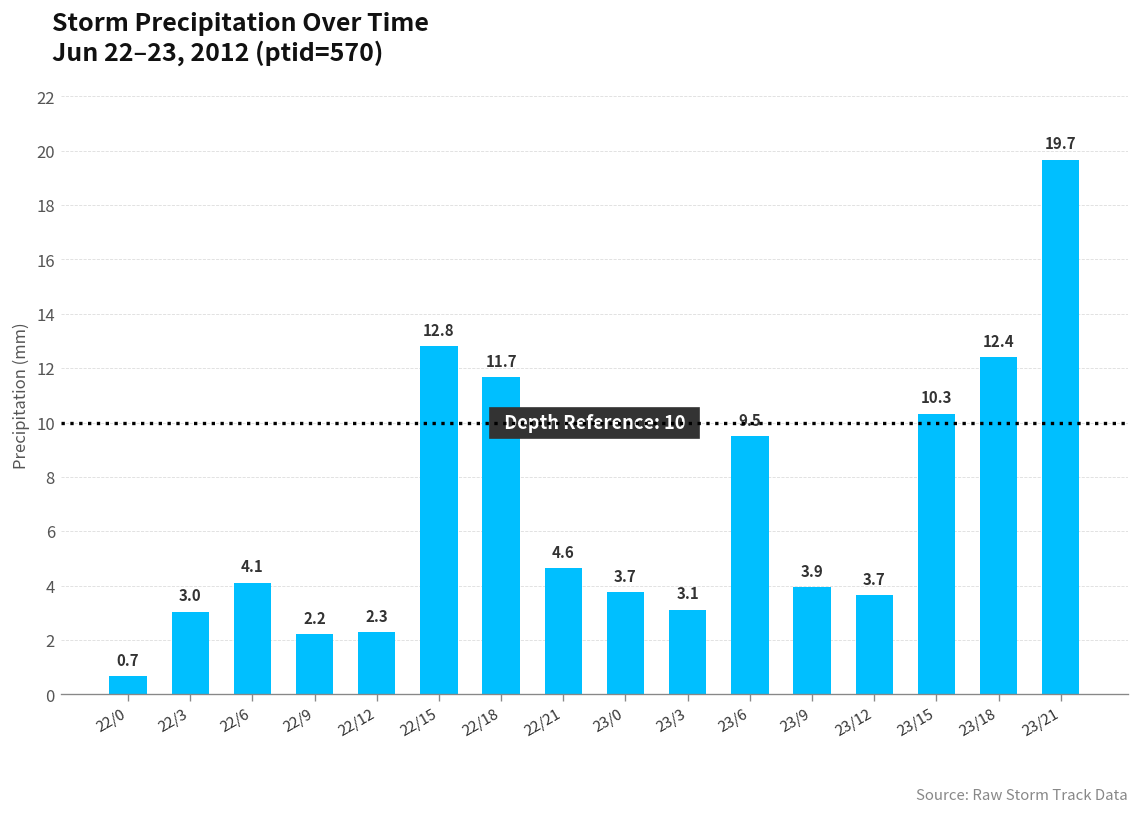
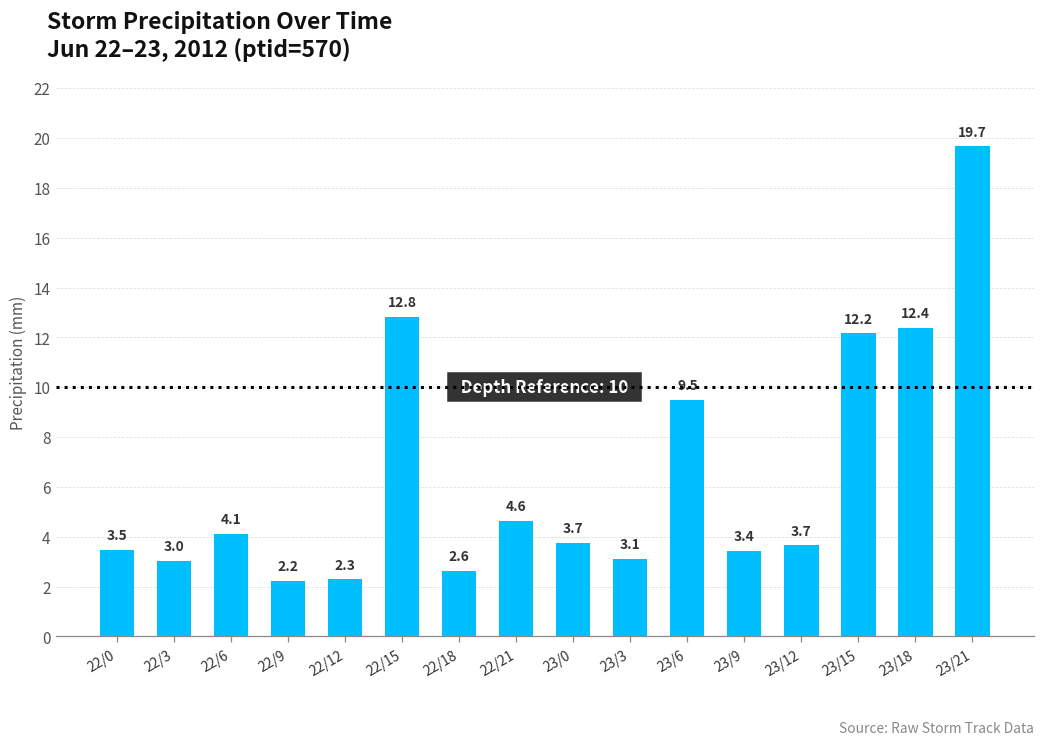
22/0: 0.7 -> 3.5
22/18: 11.7 -> 2.6
23/9: 3.9 -> 3.4
23/15: 10.3 -> 12.2
